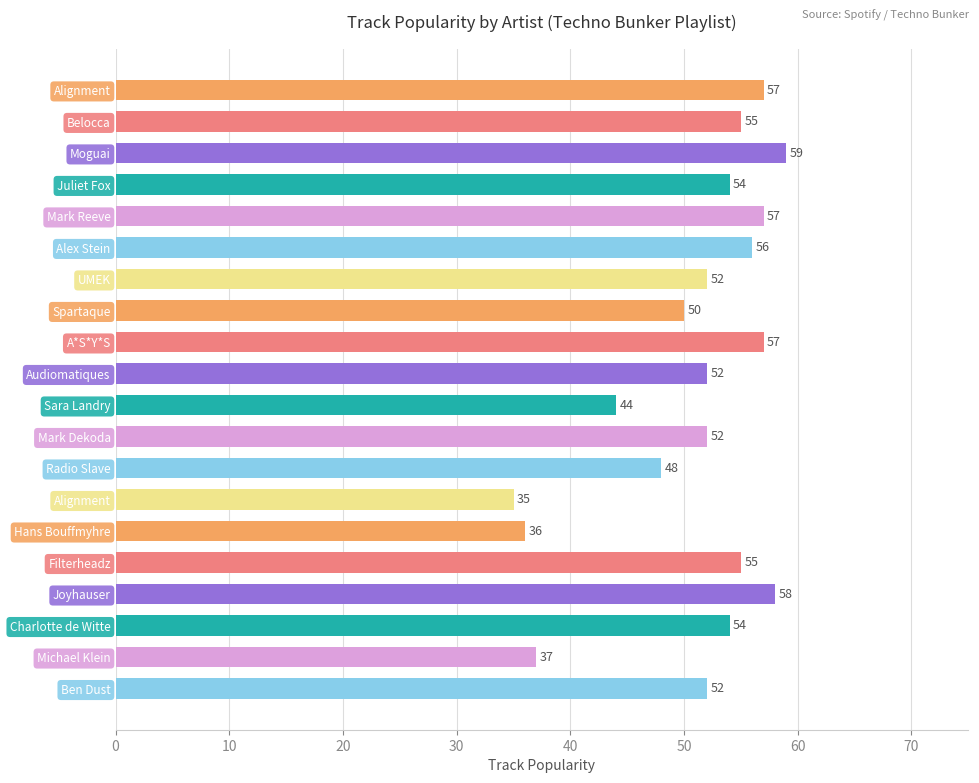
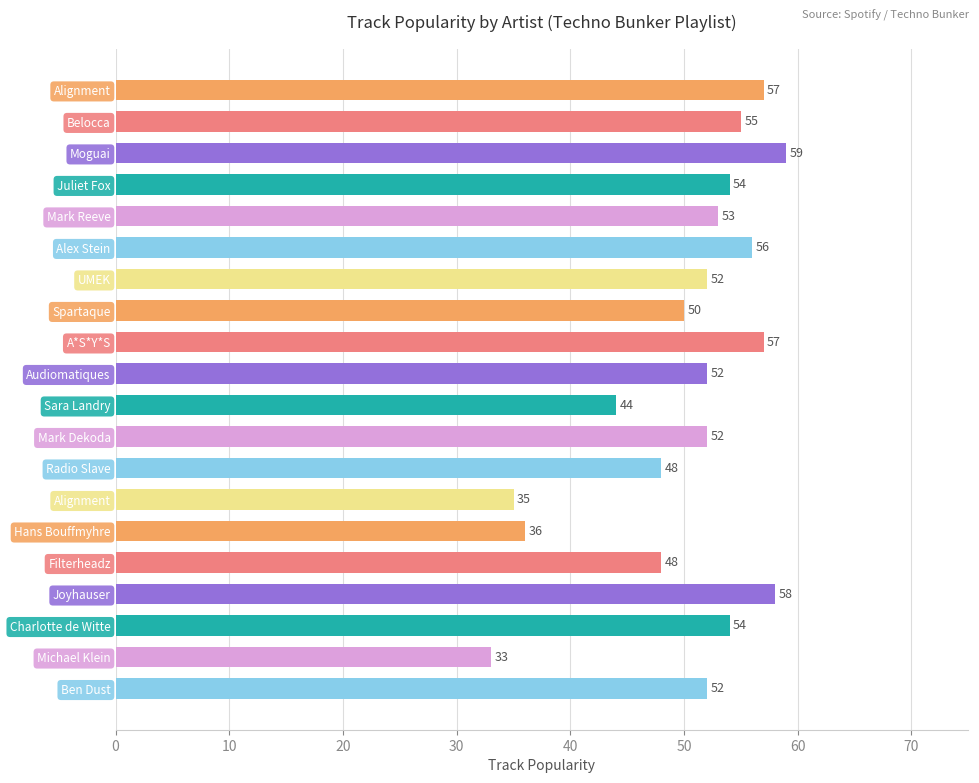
Mark Reeve: 57 -> 53
Filterheadz: 55 -> 48
Michael Klein: 37 -> 33
